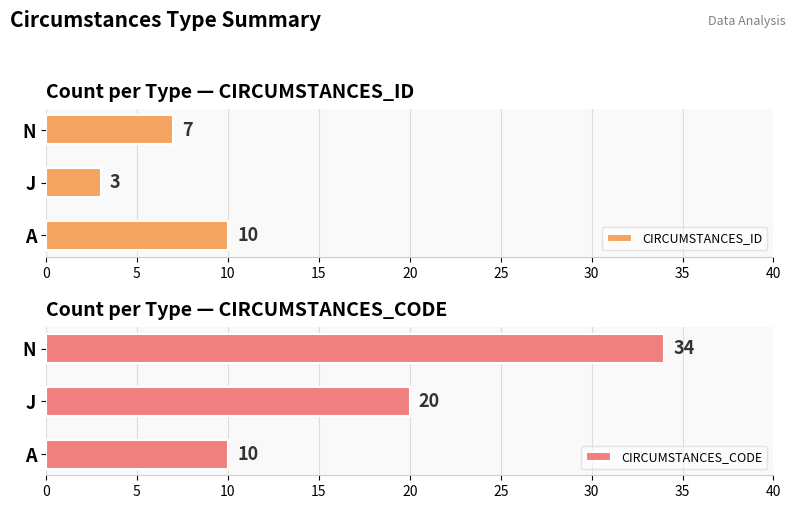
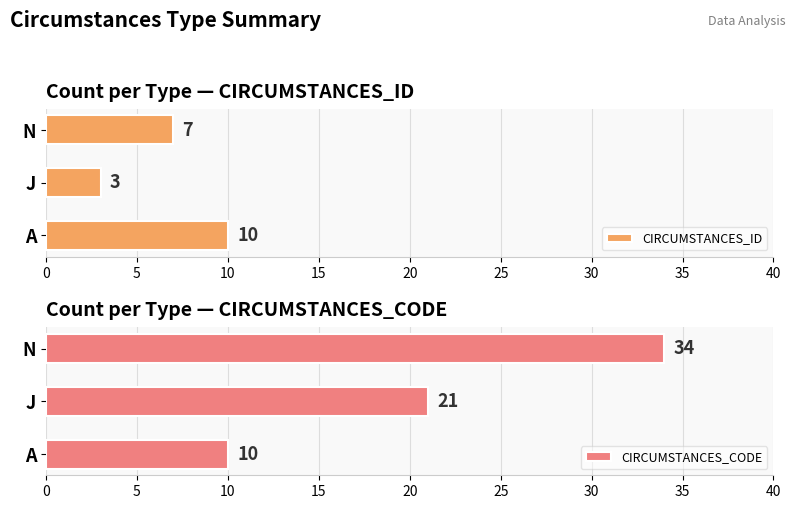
Count per Type — CIRCUMSTANCES_CODE, J: 20 -> 21
